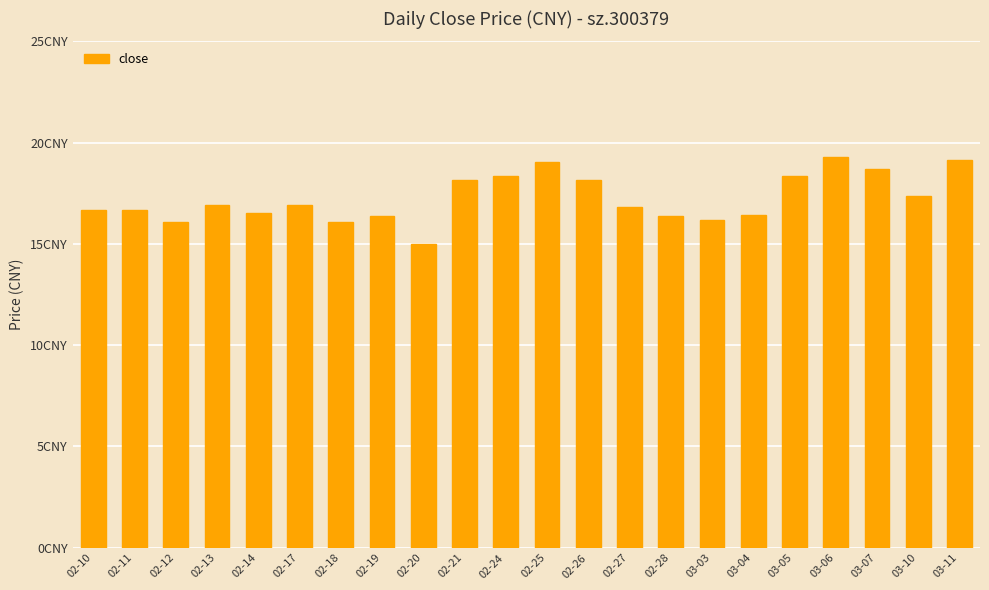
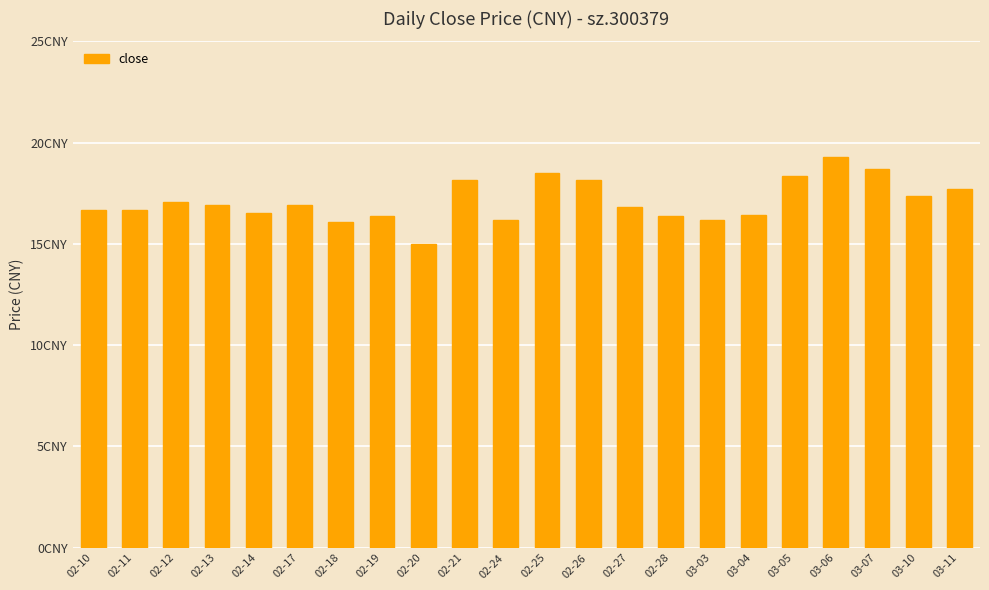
02-12: 16.1CNY -> 17.1CNY
02-24: 18.4CNY -> 16.2CNY
02-25: 19.0CNY -> 18.5CNY
03-11: 19.2CNY -> 17.7CNY
